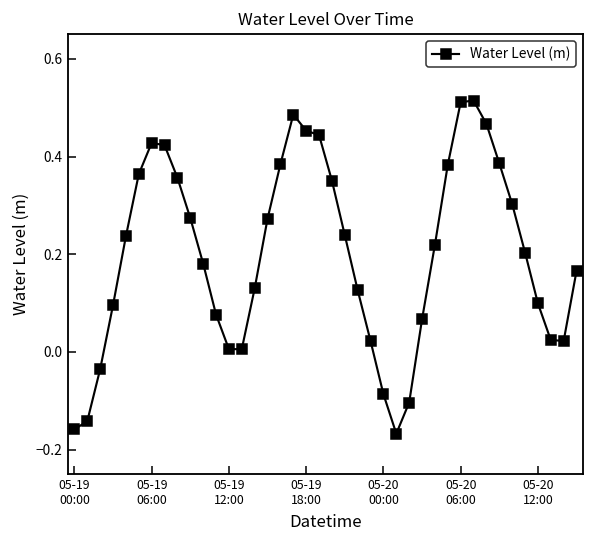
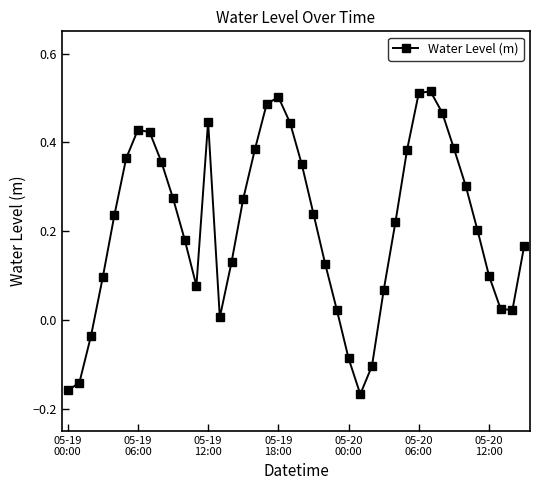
05-19 12:00: 0.01 -> 0.45
05-19 18:00: 0.45 -> 0.50
